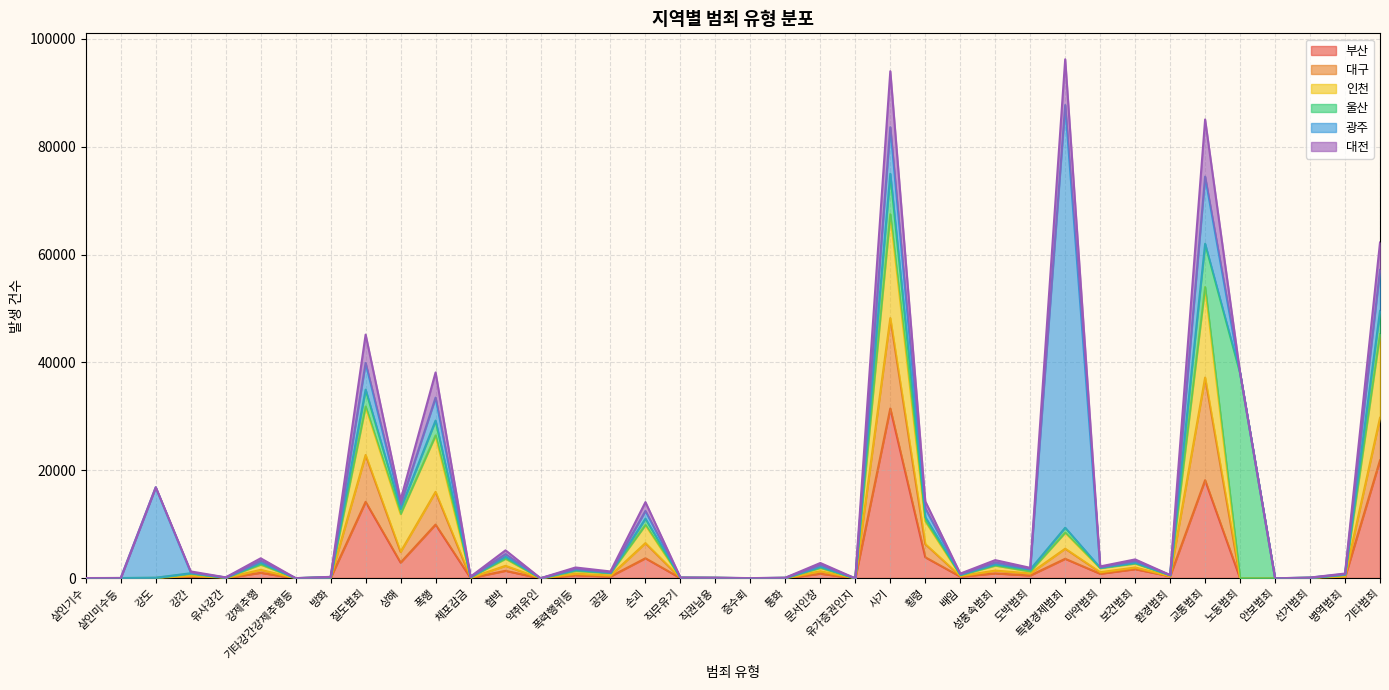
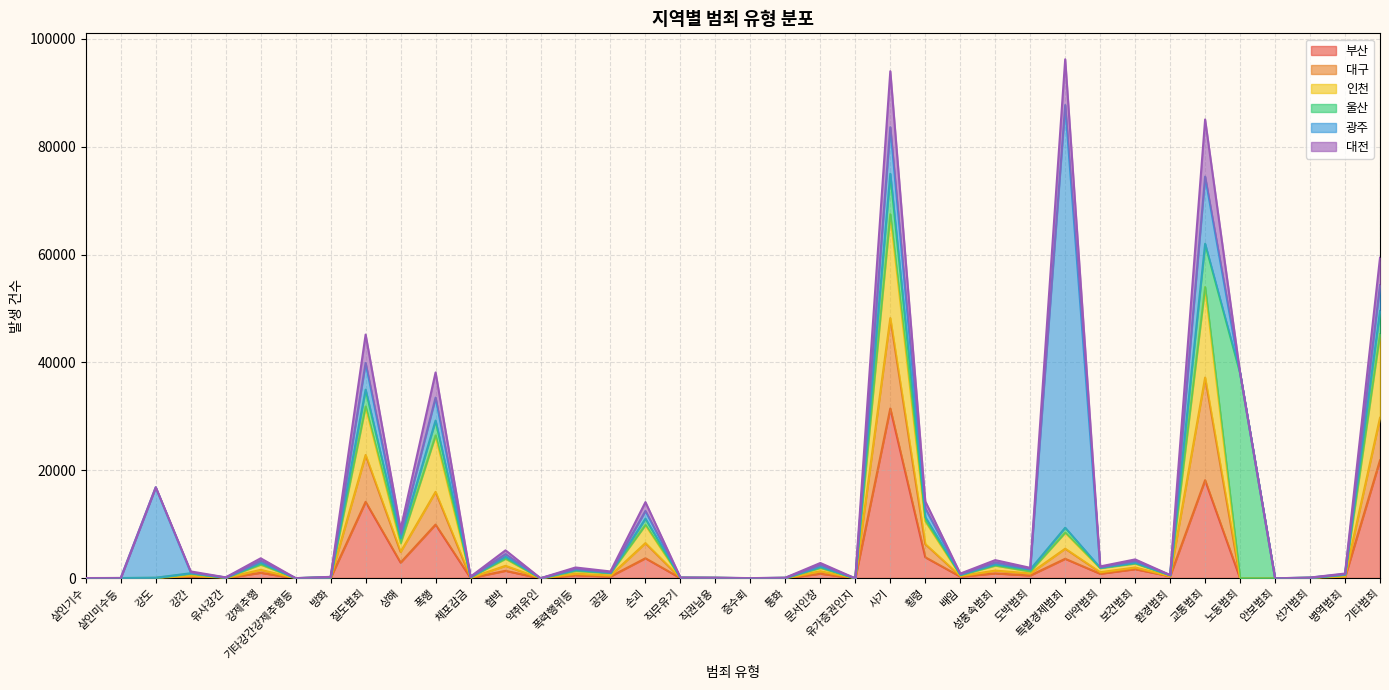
인천, 상해: 7000 -> 2000
광주, 기타범죄: 8000 -> 5000
